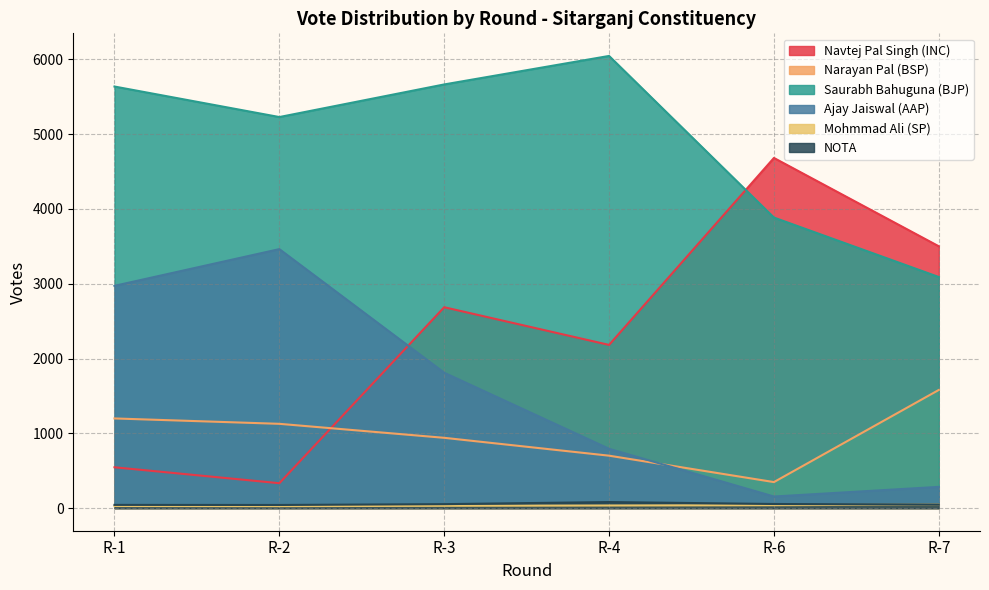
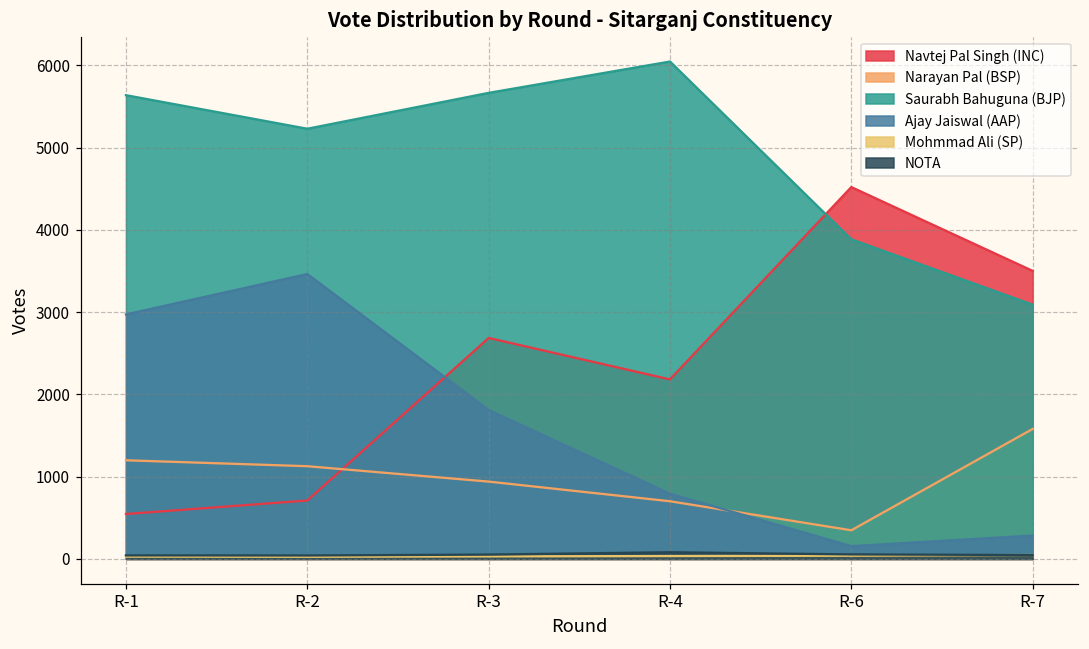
Navtej Pal Singh (INC), R-2: 300 -> 700
Navtej Pal Singh (INC), R-6: 4700 -> 4500
